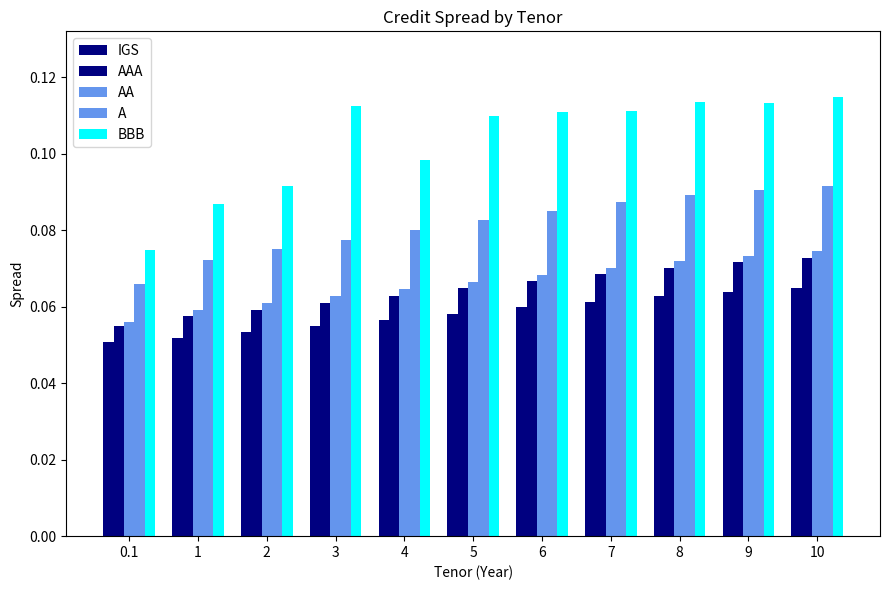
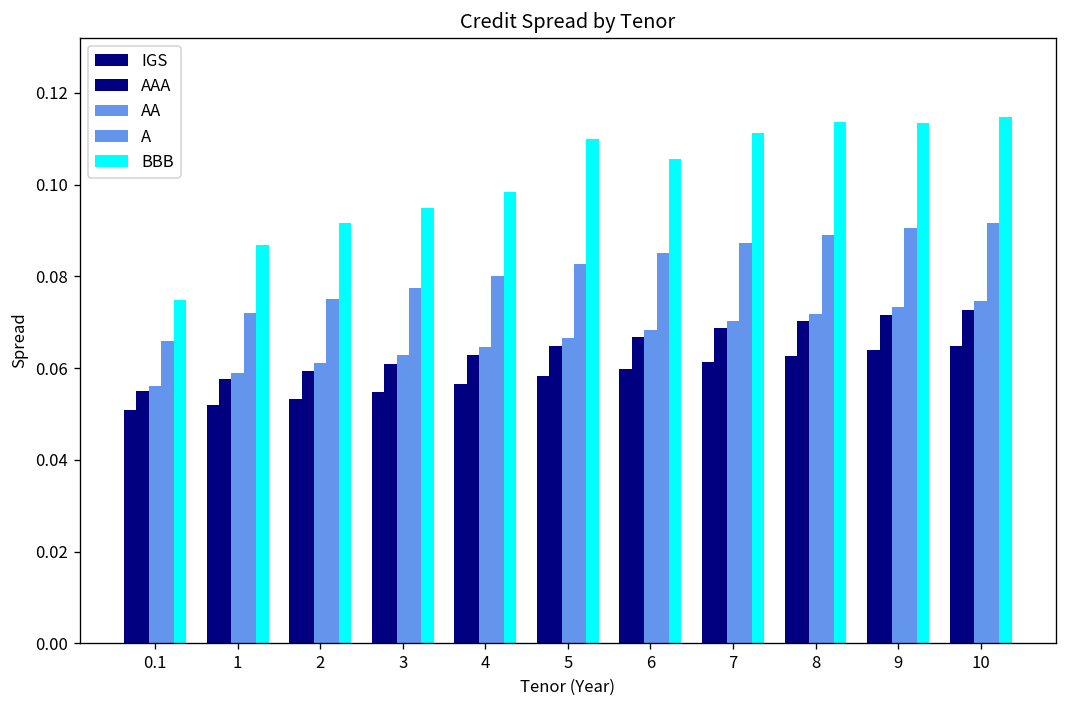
BBB, 3: 0.112 -> 0.095
BBB, 6: 0.111 -> 0.106
